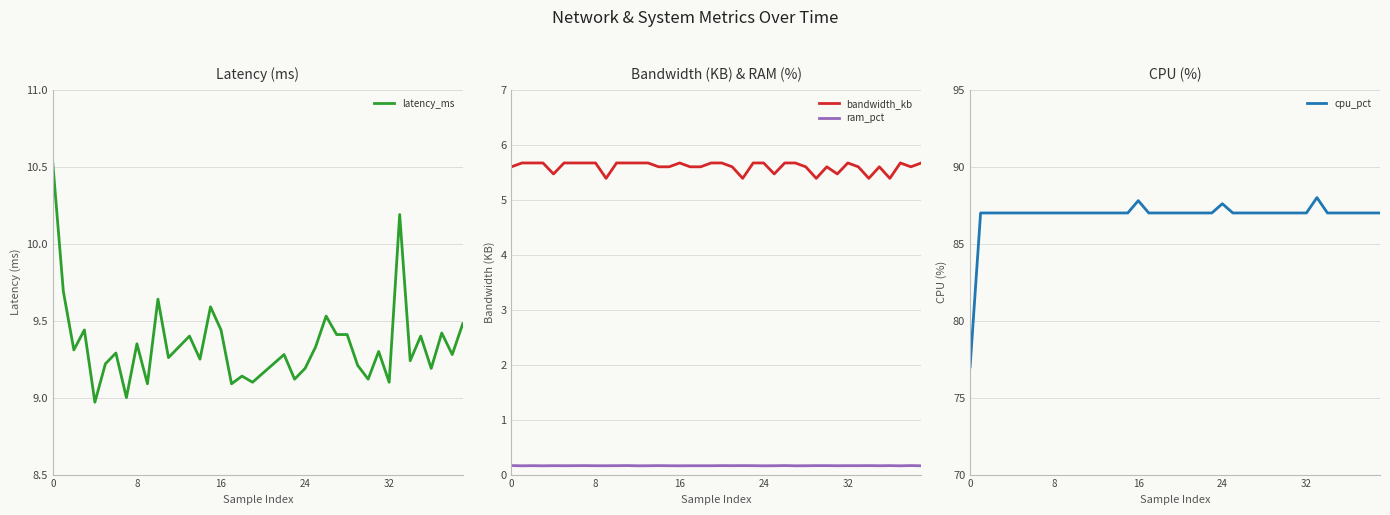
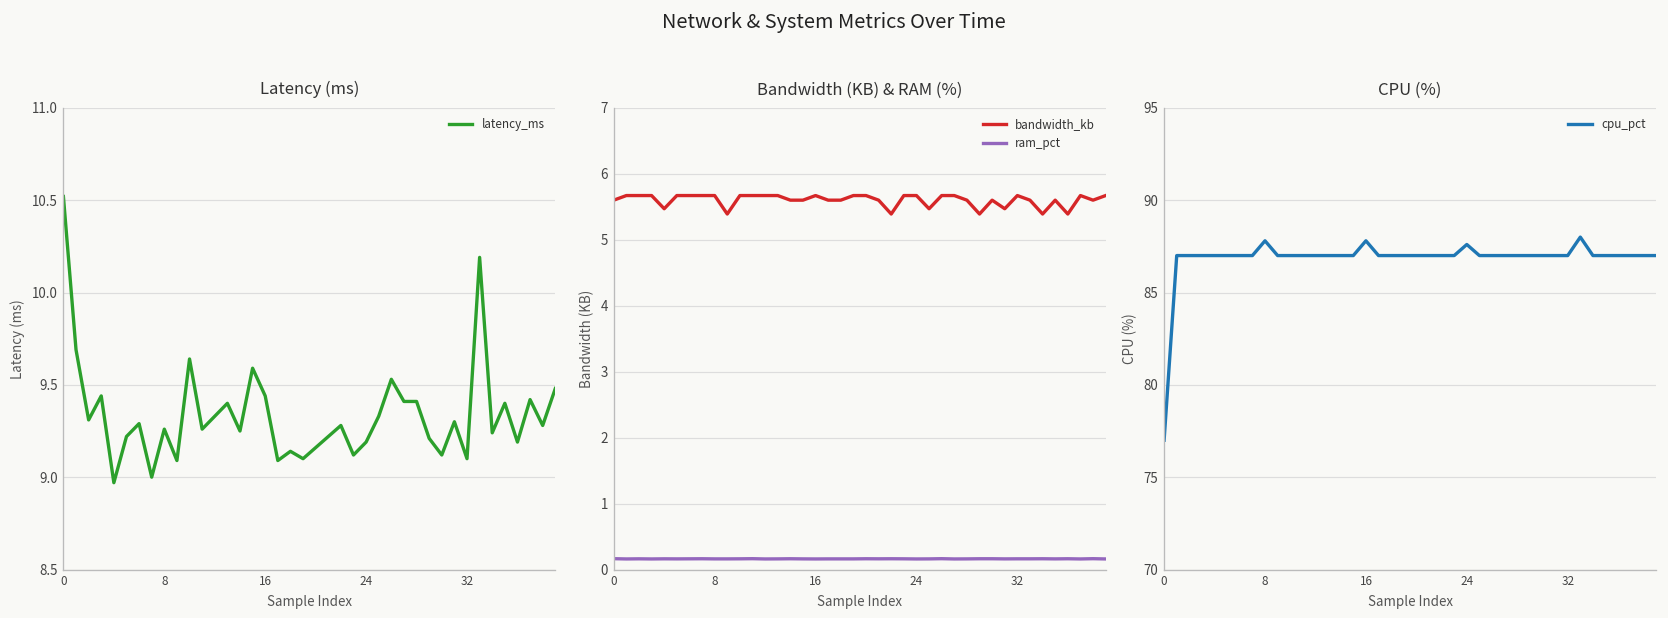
Latency (ms), 8: 9.35 -> 9.26
CPU (%), 8: 87.0 -> 87.8
